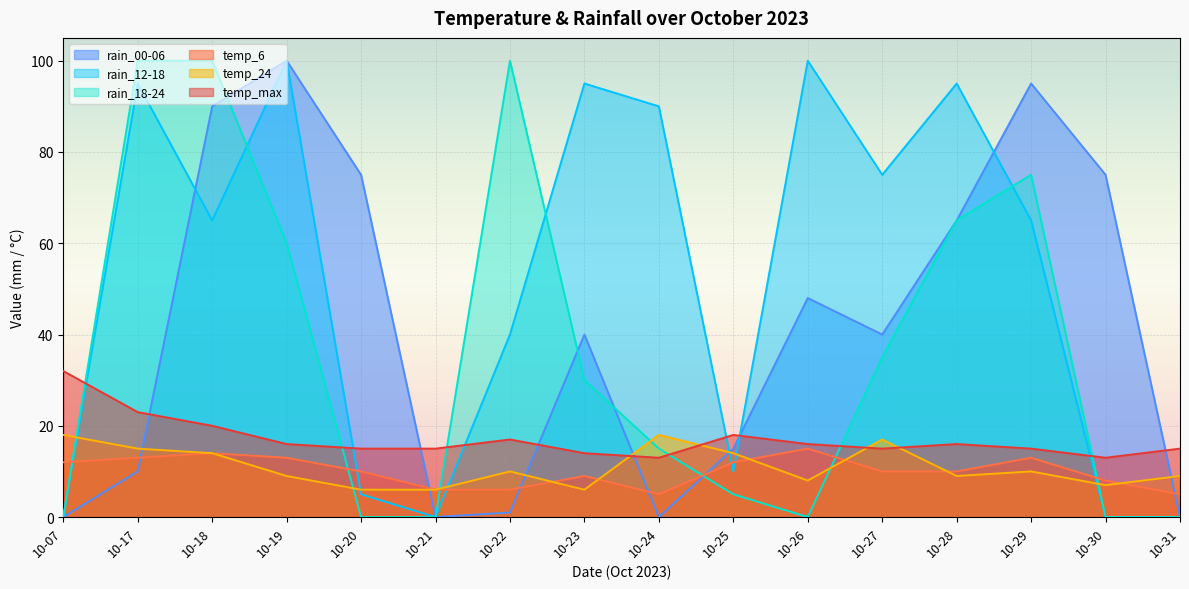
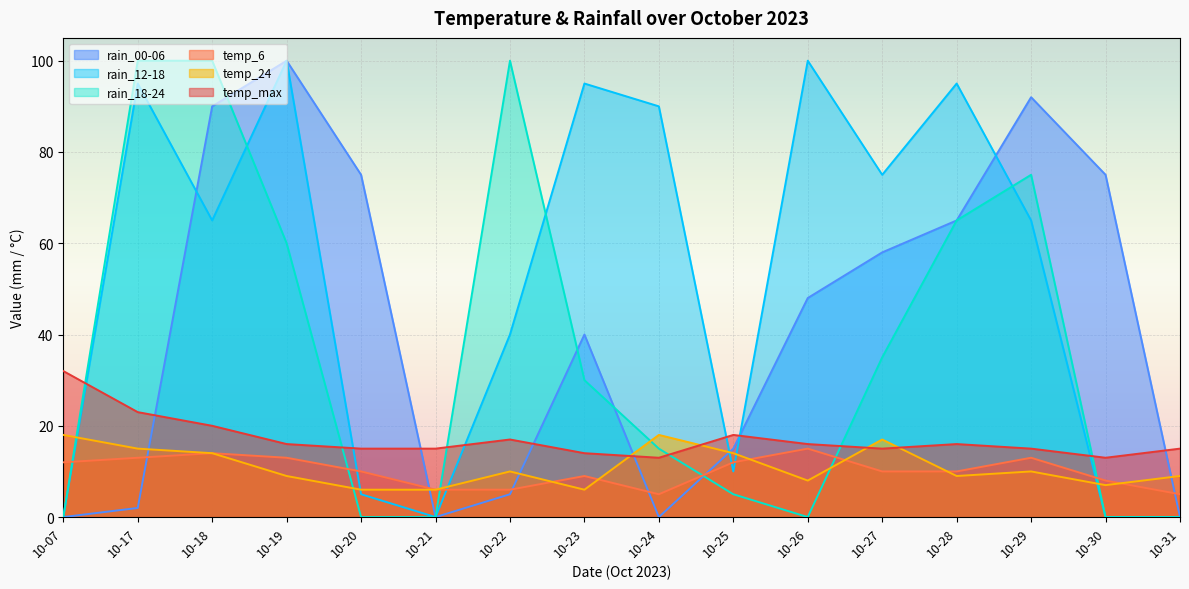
rain_00-06, 10-17: 10 -> 2
rain_00-06, 10-22: 1 -> 5
rain_00-06, 10-27: 40 -> 58
rain_00-06, 10-29: 95 -> 92
